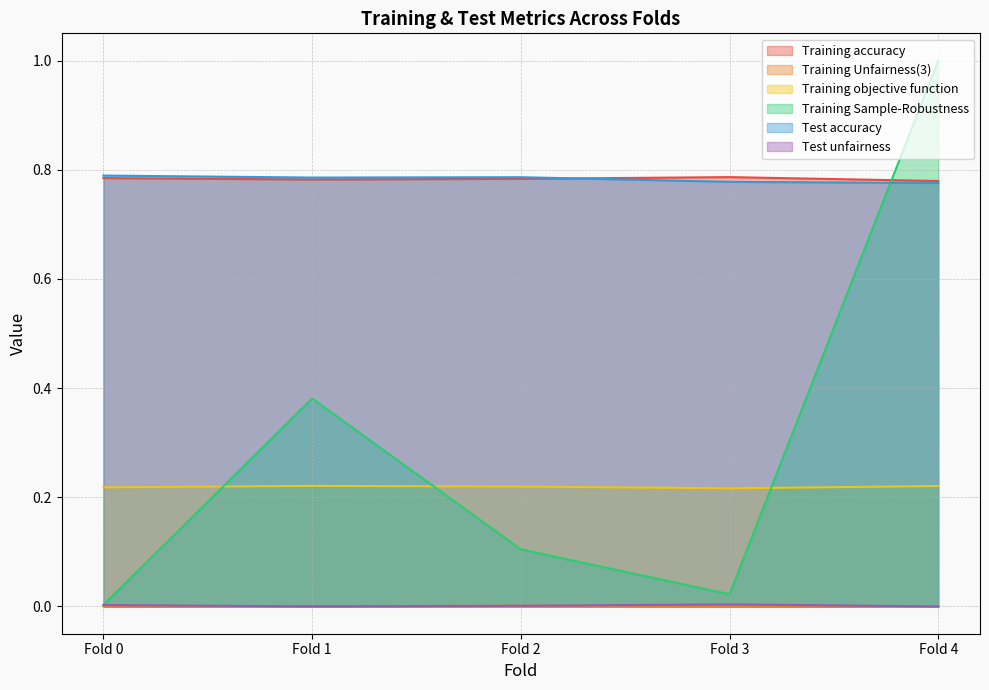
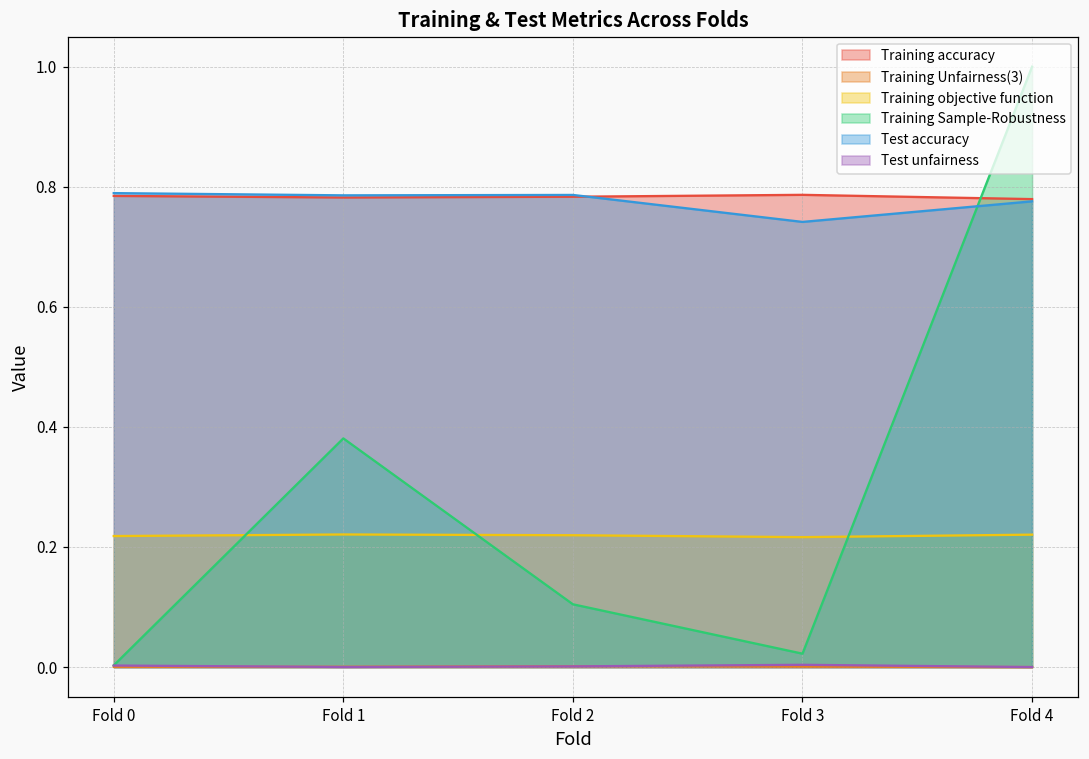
Test accuracy, Fold 3: 0.78 -> 0.74
